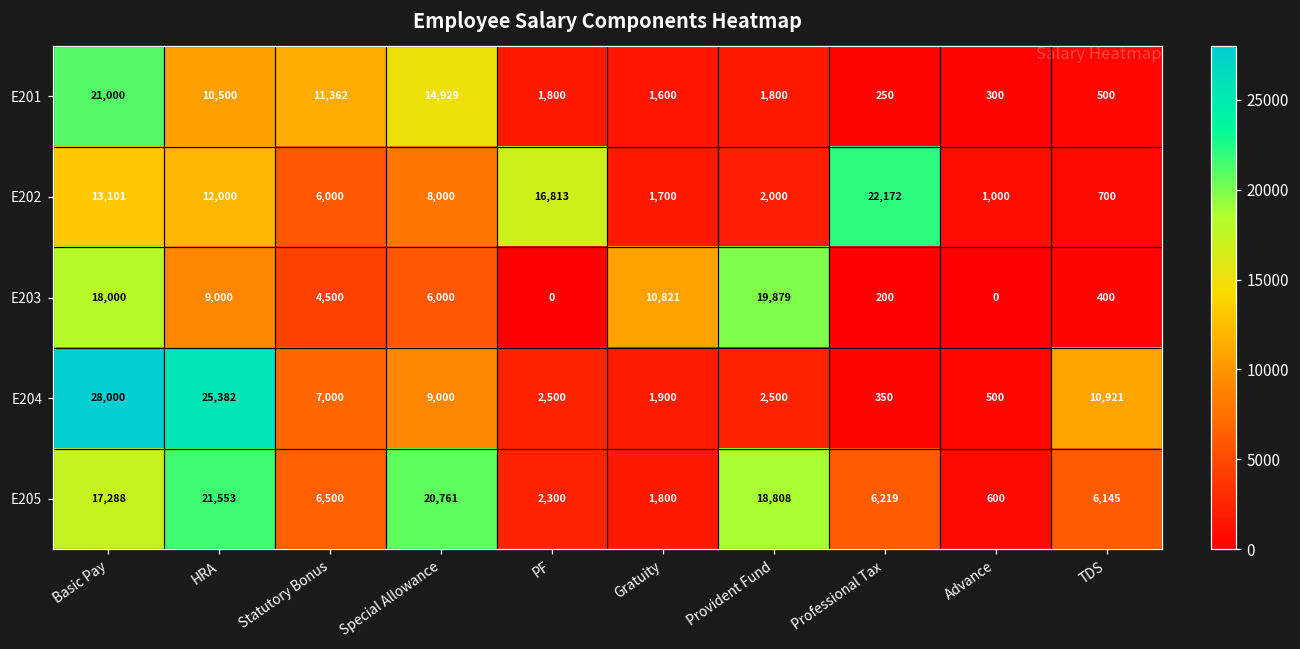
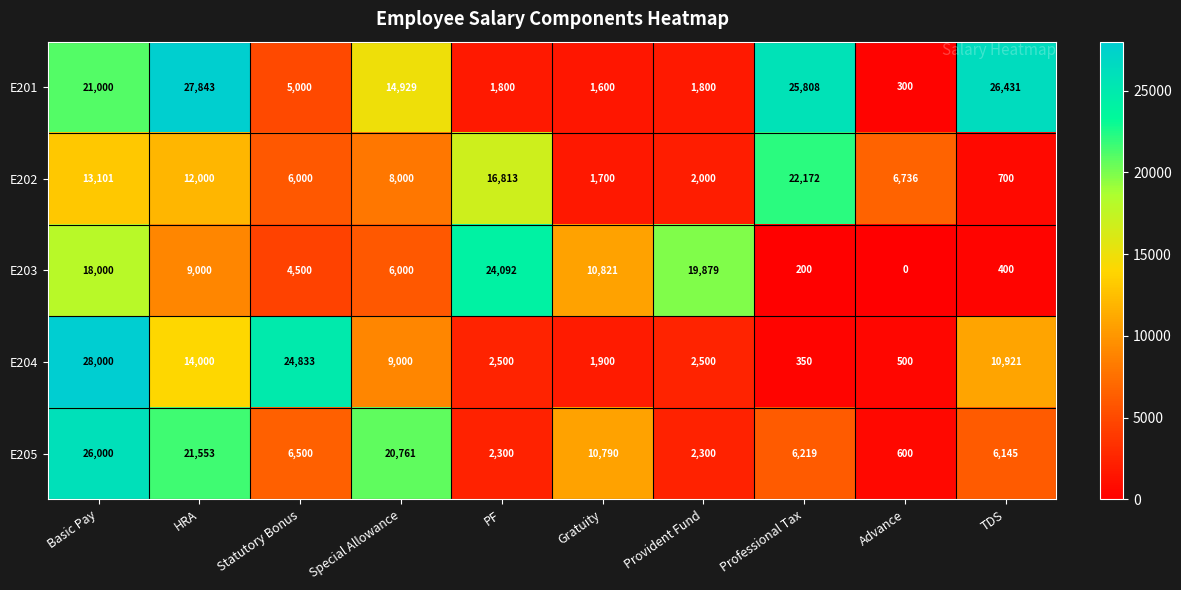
E201, HRA: 10,500 -> 27,843
E201, Statutory Bonus: 11,362 -> 5,000
E201, Professional Tax: 250 -> 25,808
E201, TDS: 500 -> 26,431
E202, Advance: 1,000 -> 6,736
E203, PF: 0 -> 24,092
E204, HRA: 25,382 -> 14,000
E204, Statutory Bonus: 7,000 -> 24,833
E205, Basic Pay: 17,288 -> 26,000
E205, Gratuity: 1,800 -> 10,790
E205, Provident Fund: 18,808 -> 2,300
